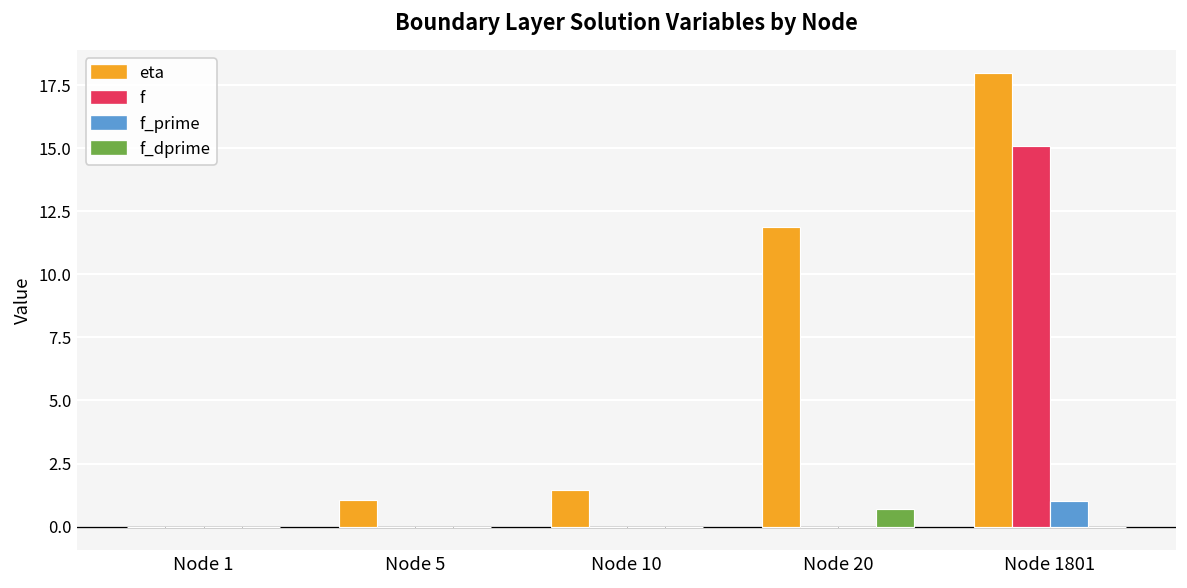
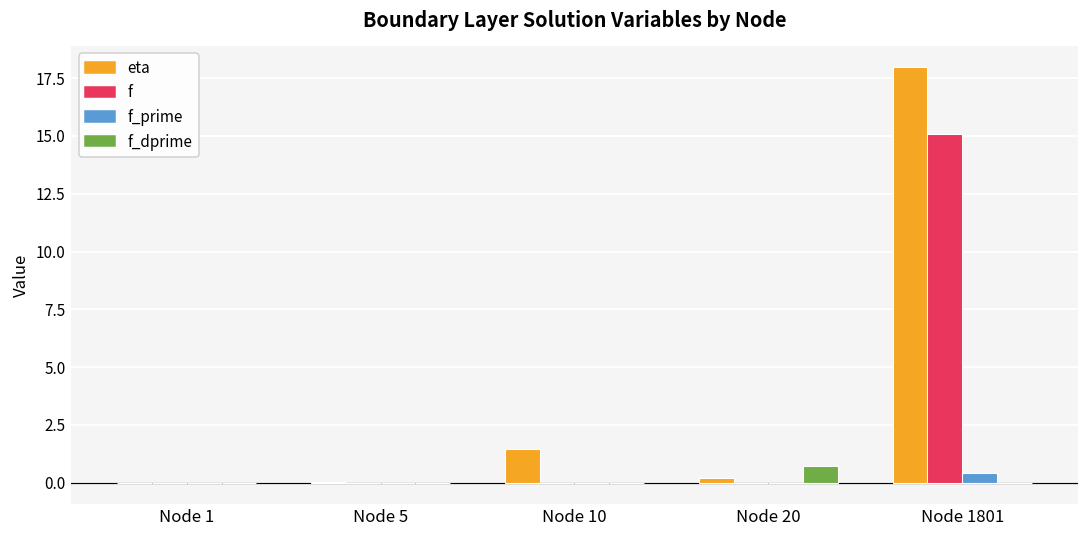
eta, Node 5: 1.0 -> 0.0
eta, Node 20: 11.9 -> 0.2
f_prime, Node 1801: 1.0 -> 0.4
